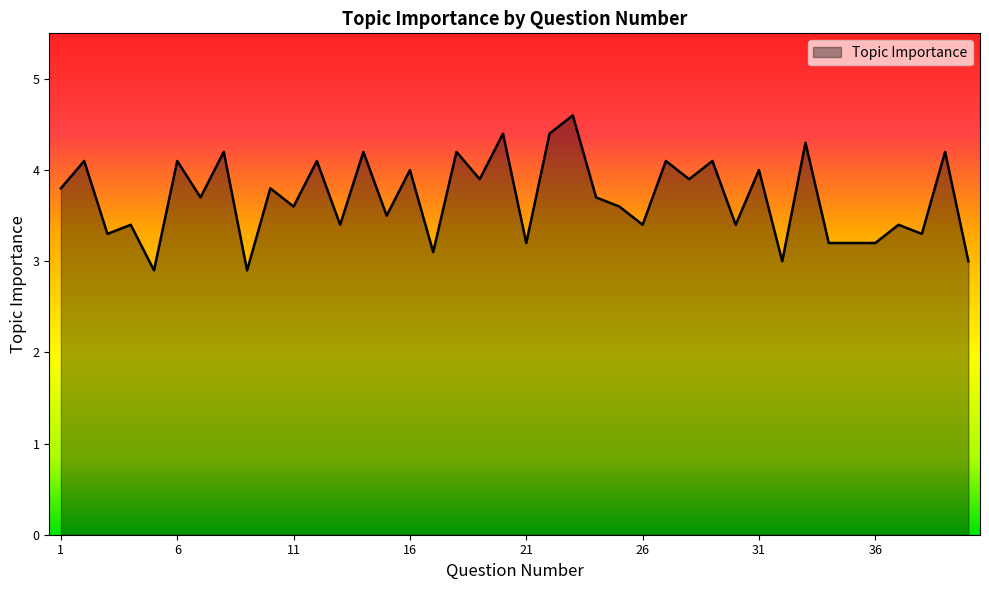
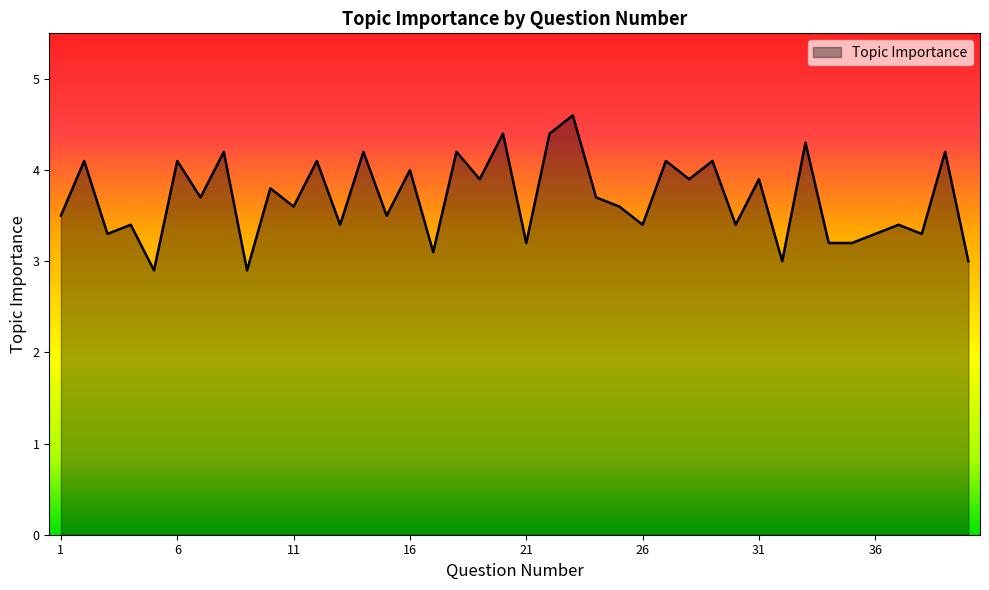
1: 3.8 -> 3.5
31: 4.0 -> 3.9
36: 3.2 -> 3.3
